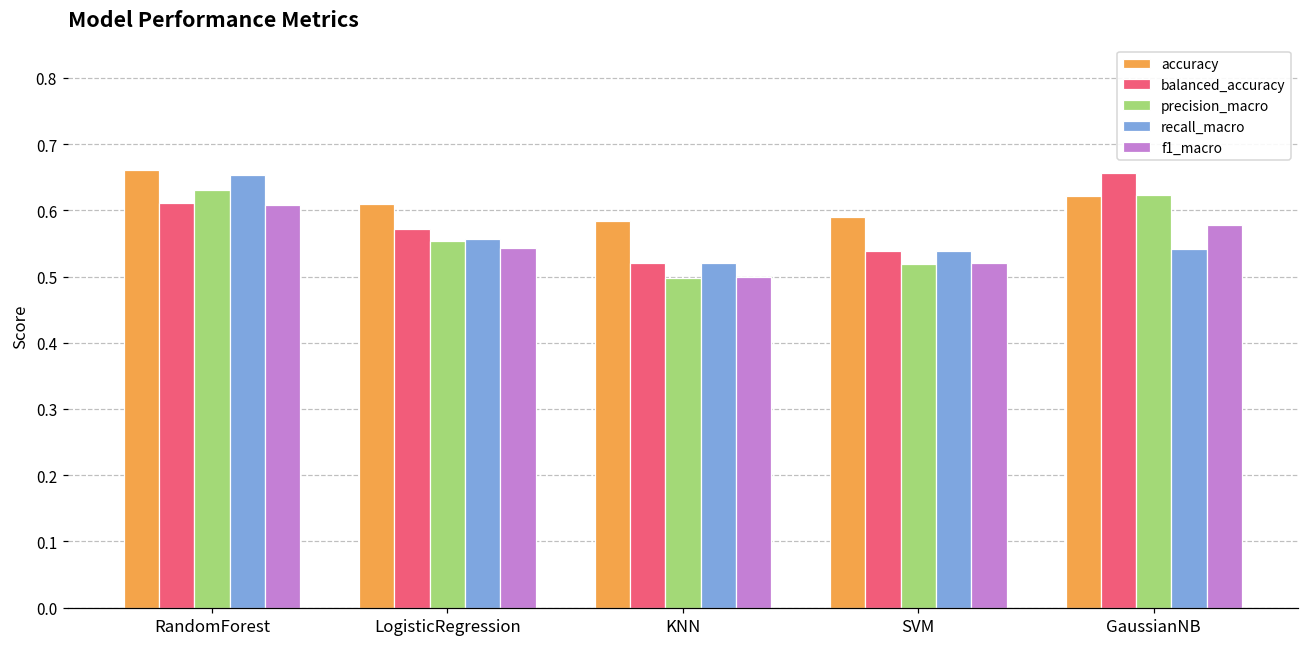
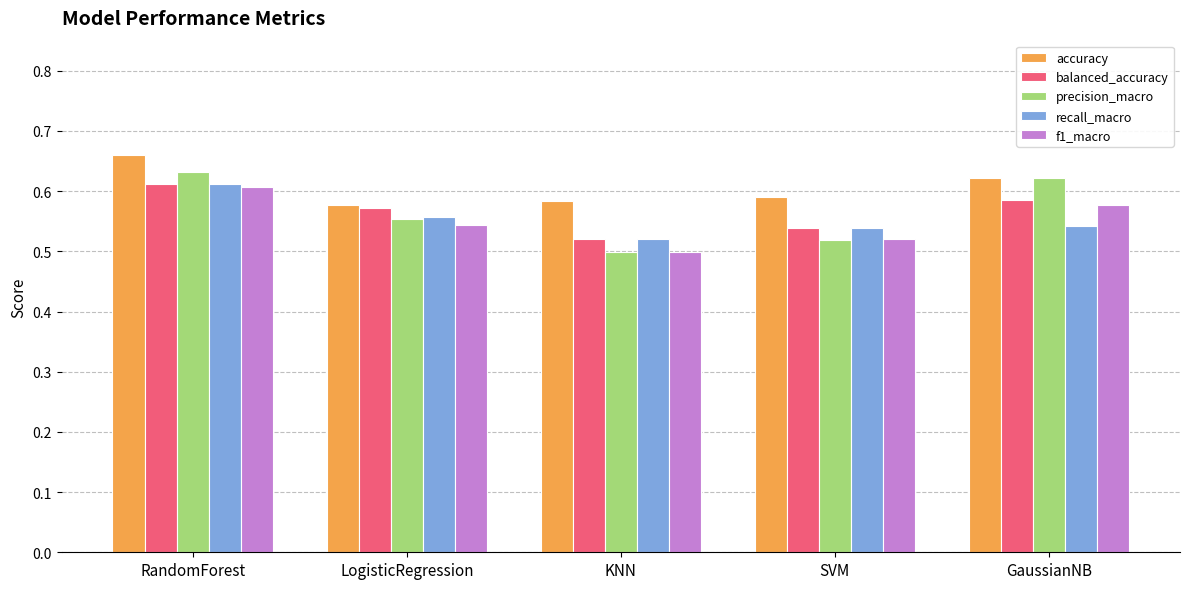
recall_macro, RandomForest: 0.65 -> 0.61
accuracy, LogisticRegression: 0.61 -> 0.58
balanced_accuracy, GaussianNB: 0.66 -> 0.59
